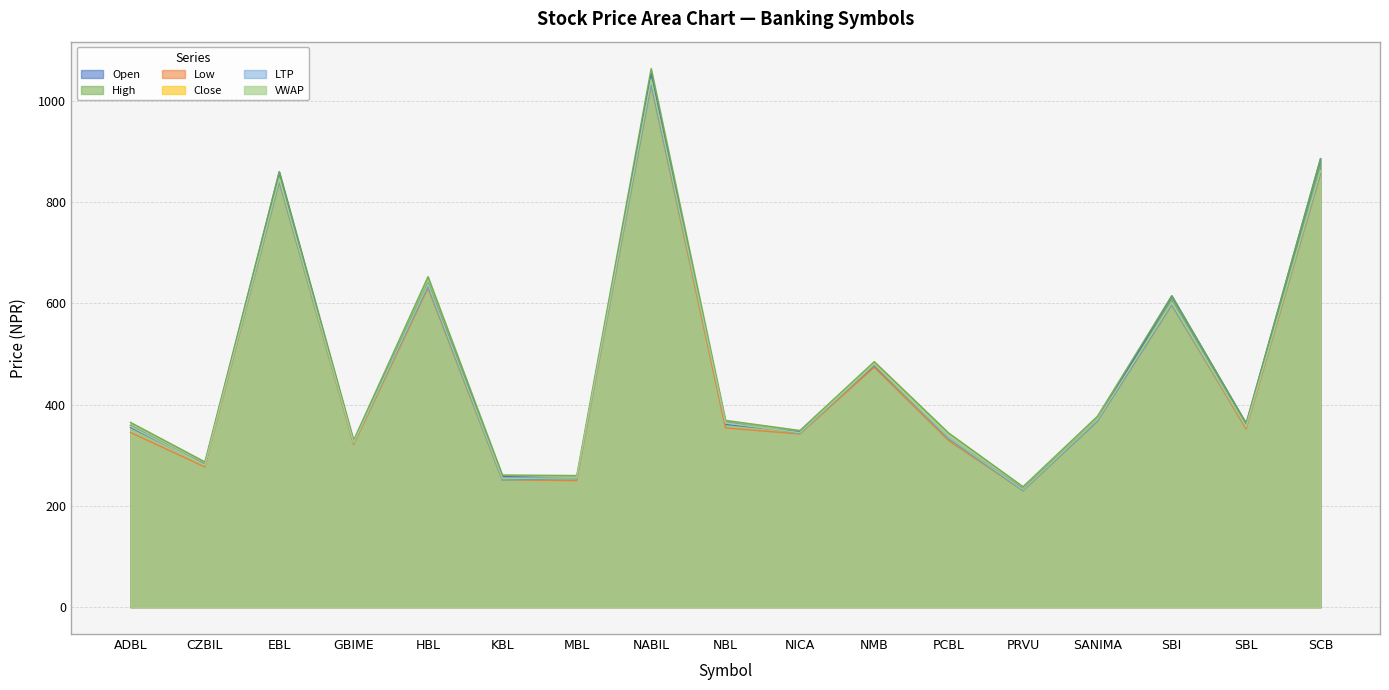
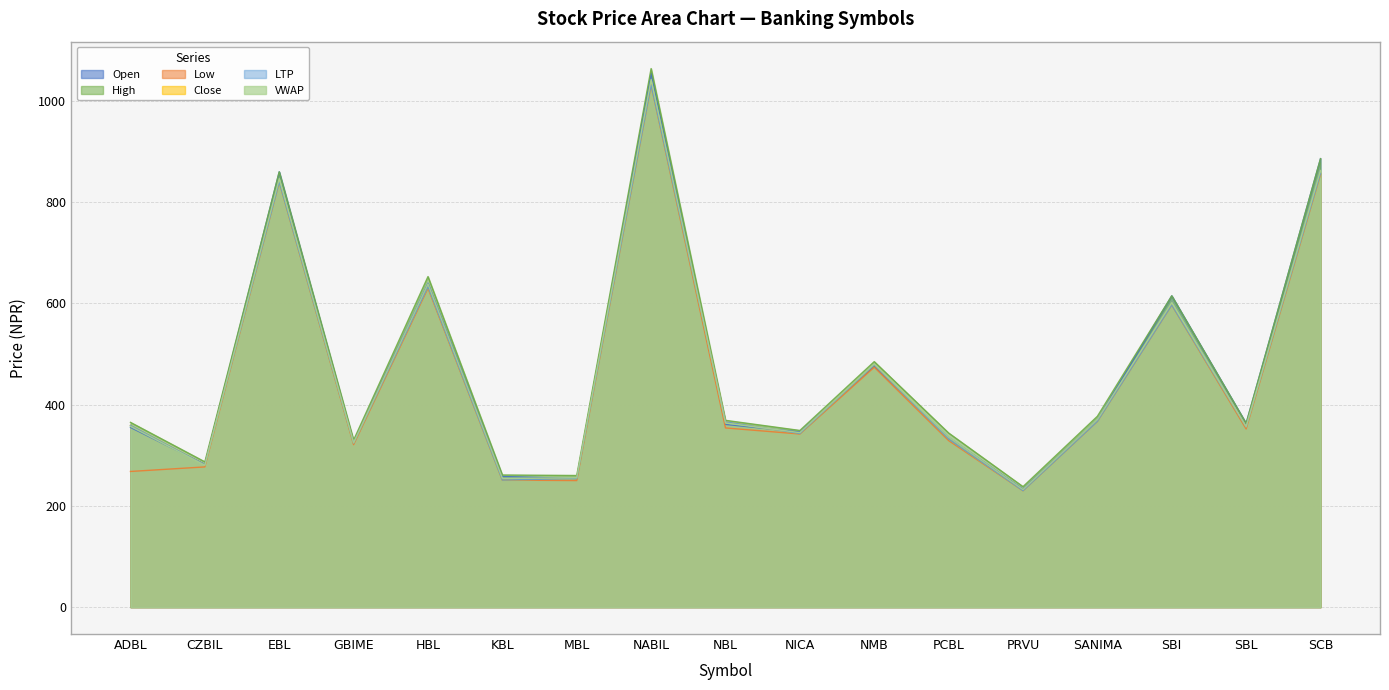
Low, ADBL: 350 -> 270
